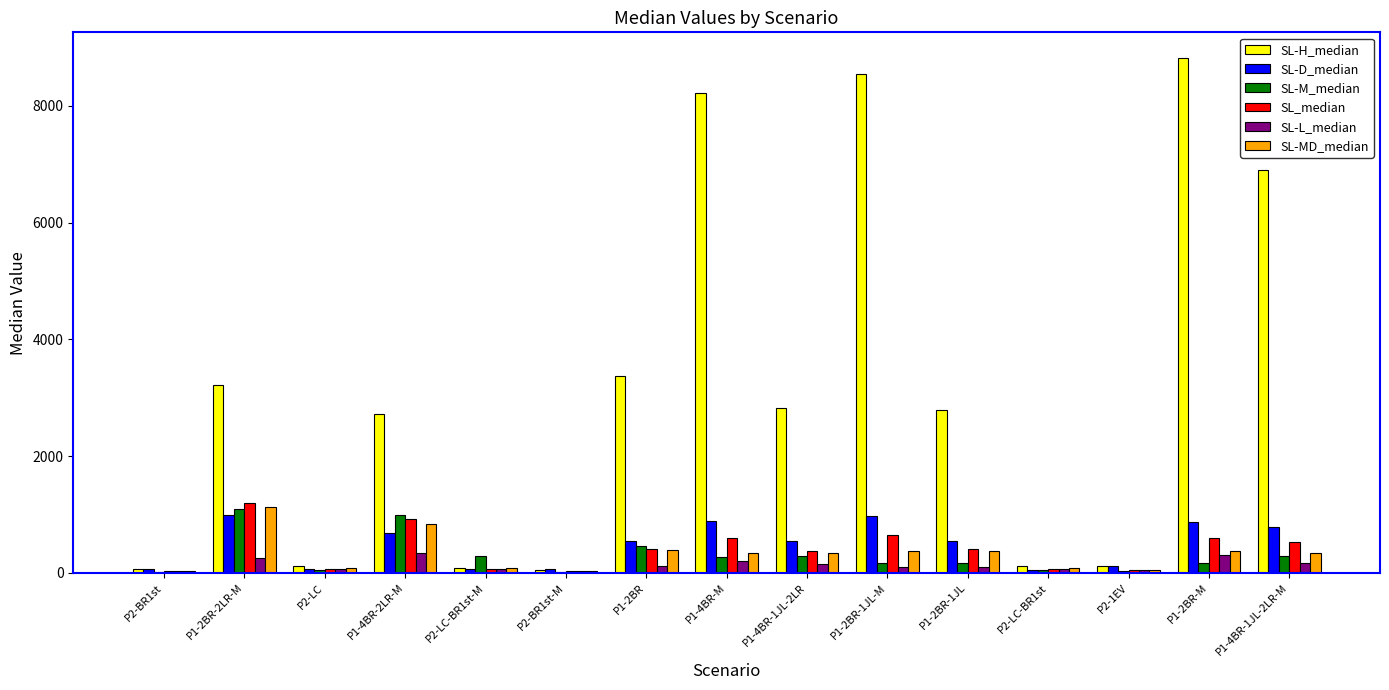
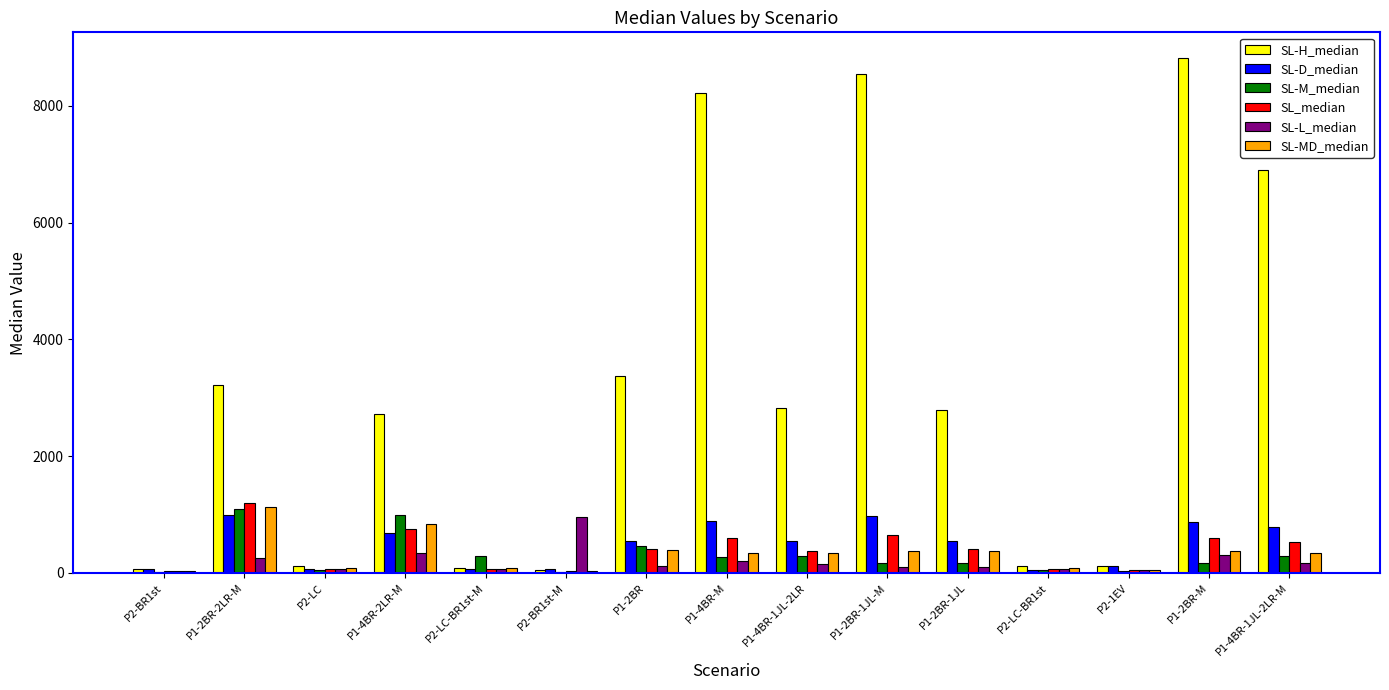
SL_median, P1-4BR-2LR-M: 900 -> 800
SL-L_median, P2-BR1st-M: 0 -> 1000
